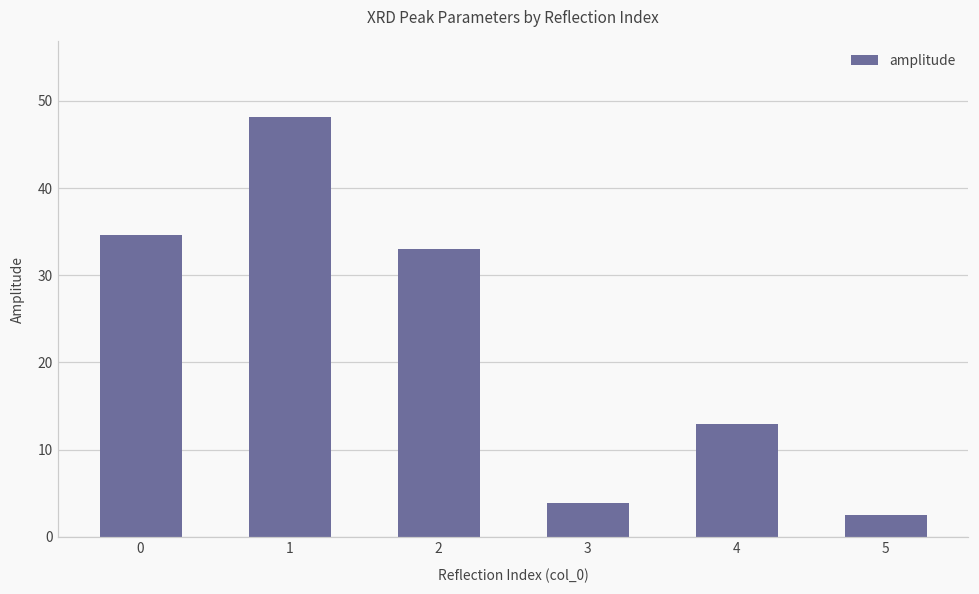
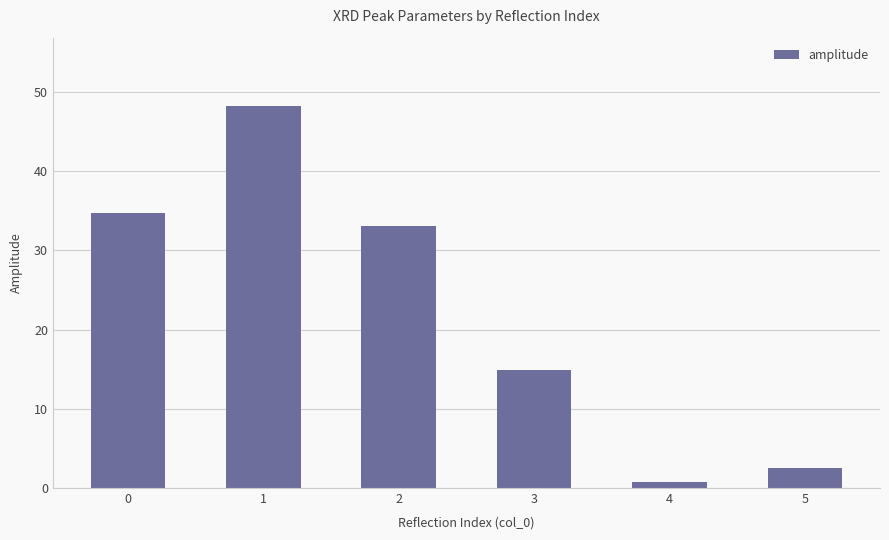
3: 4 -> 15
4: 13 -> 1
